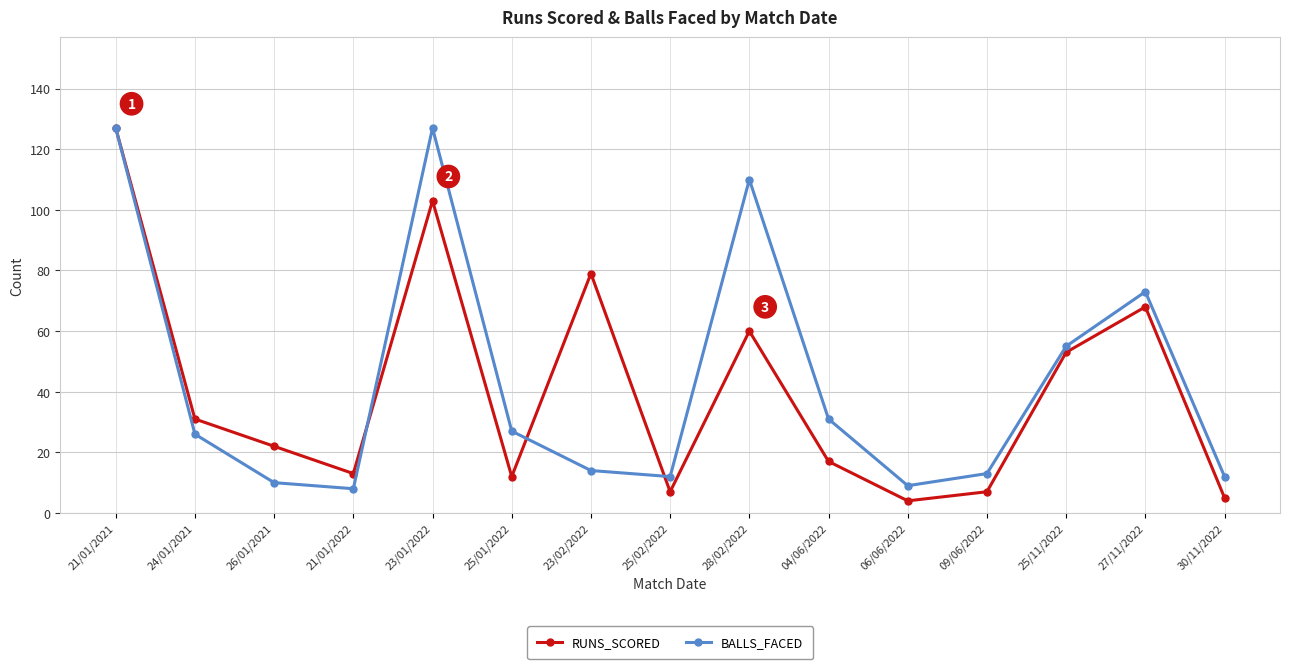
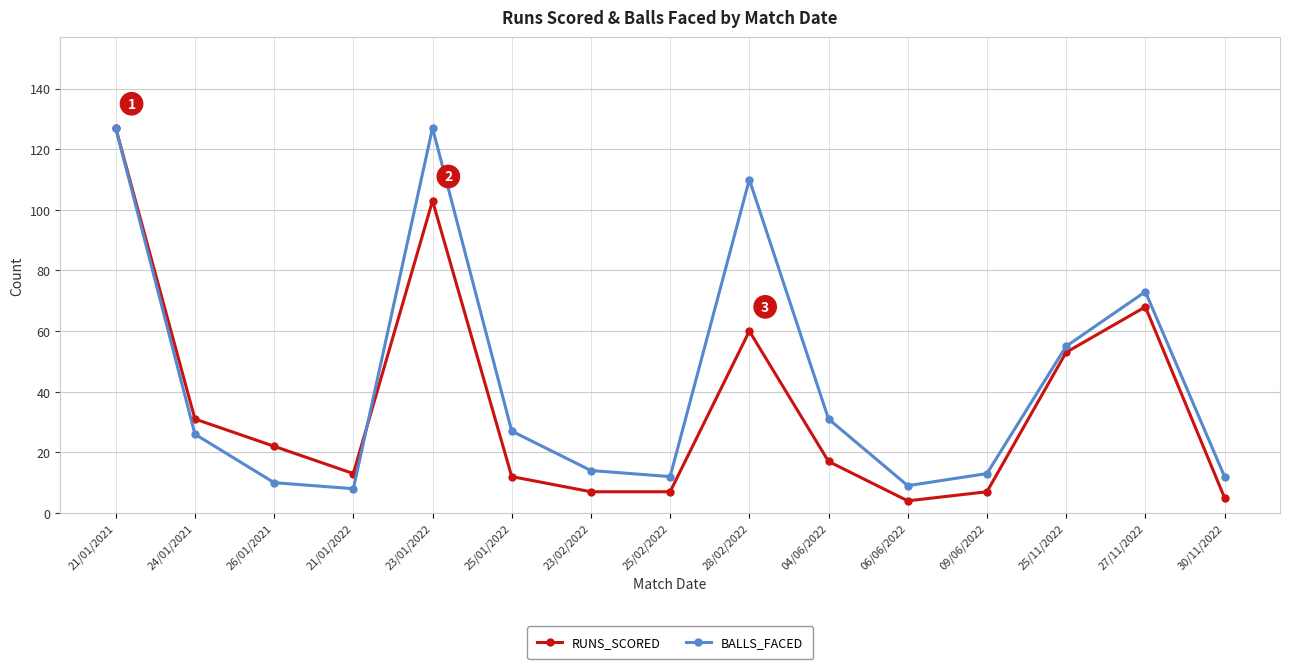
RUNS_SCORED, 23/02/2022: 79 -> 7
